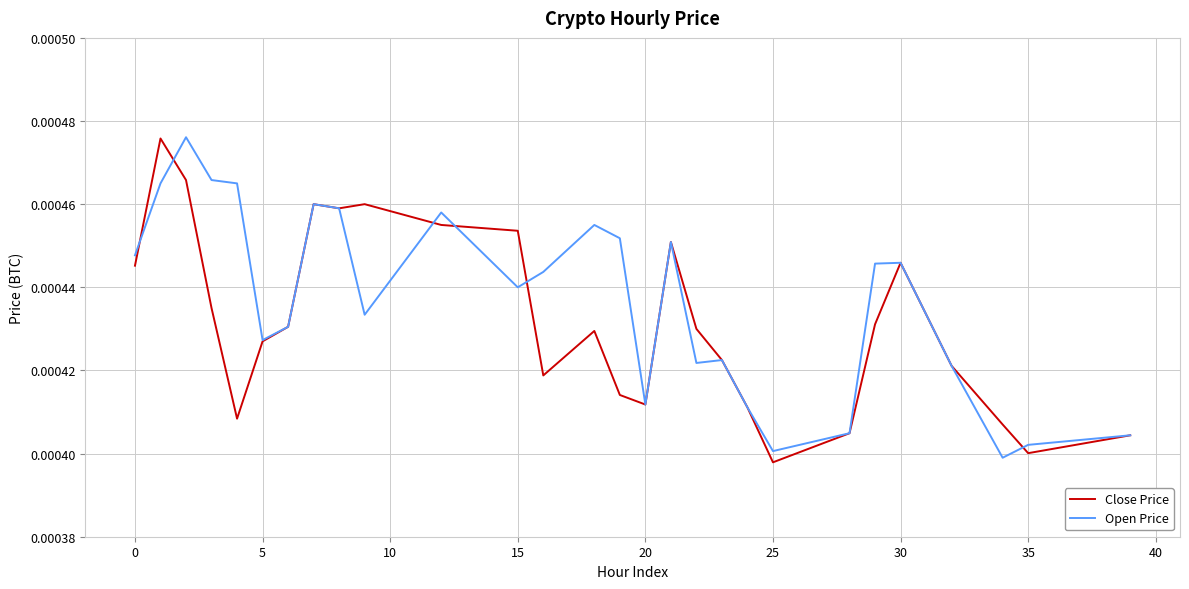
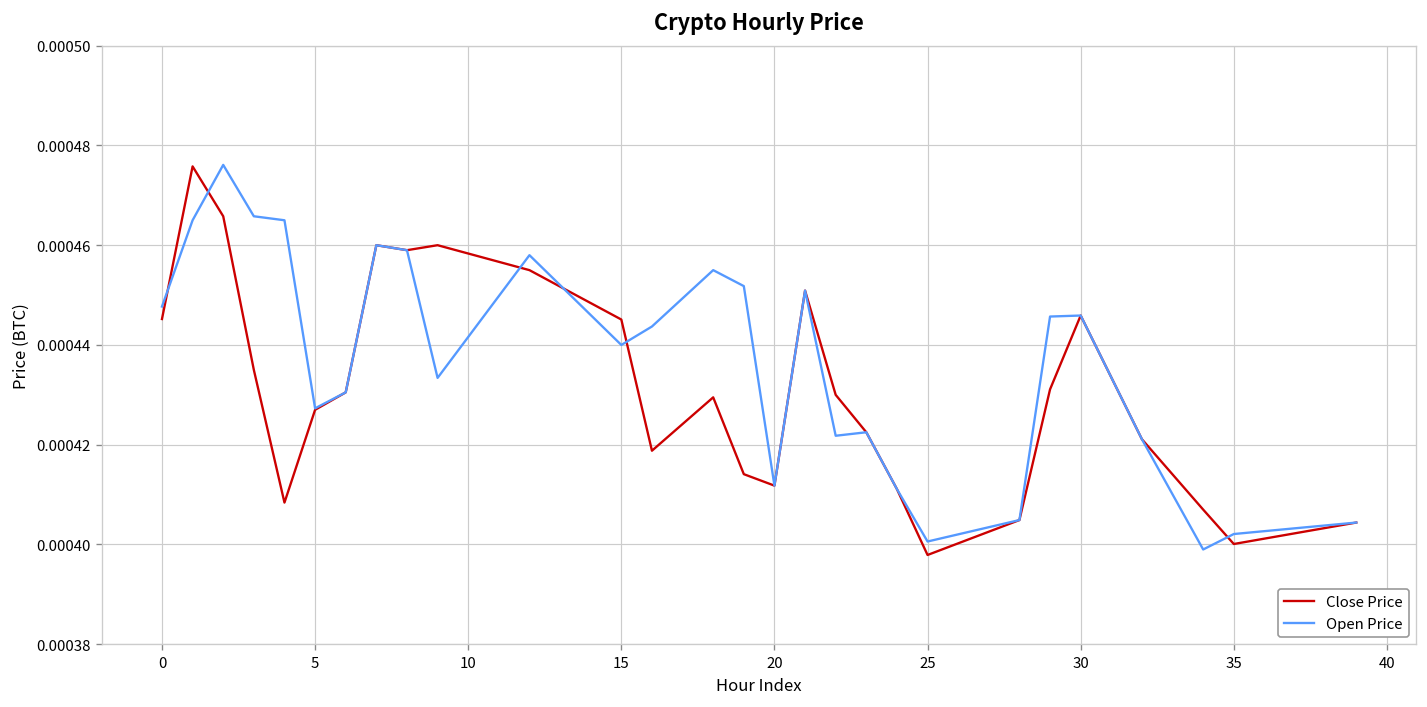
Close Price, 15: 0.000454 -> 0.000445
